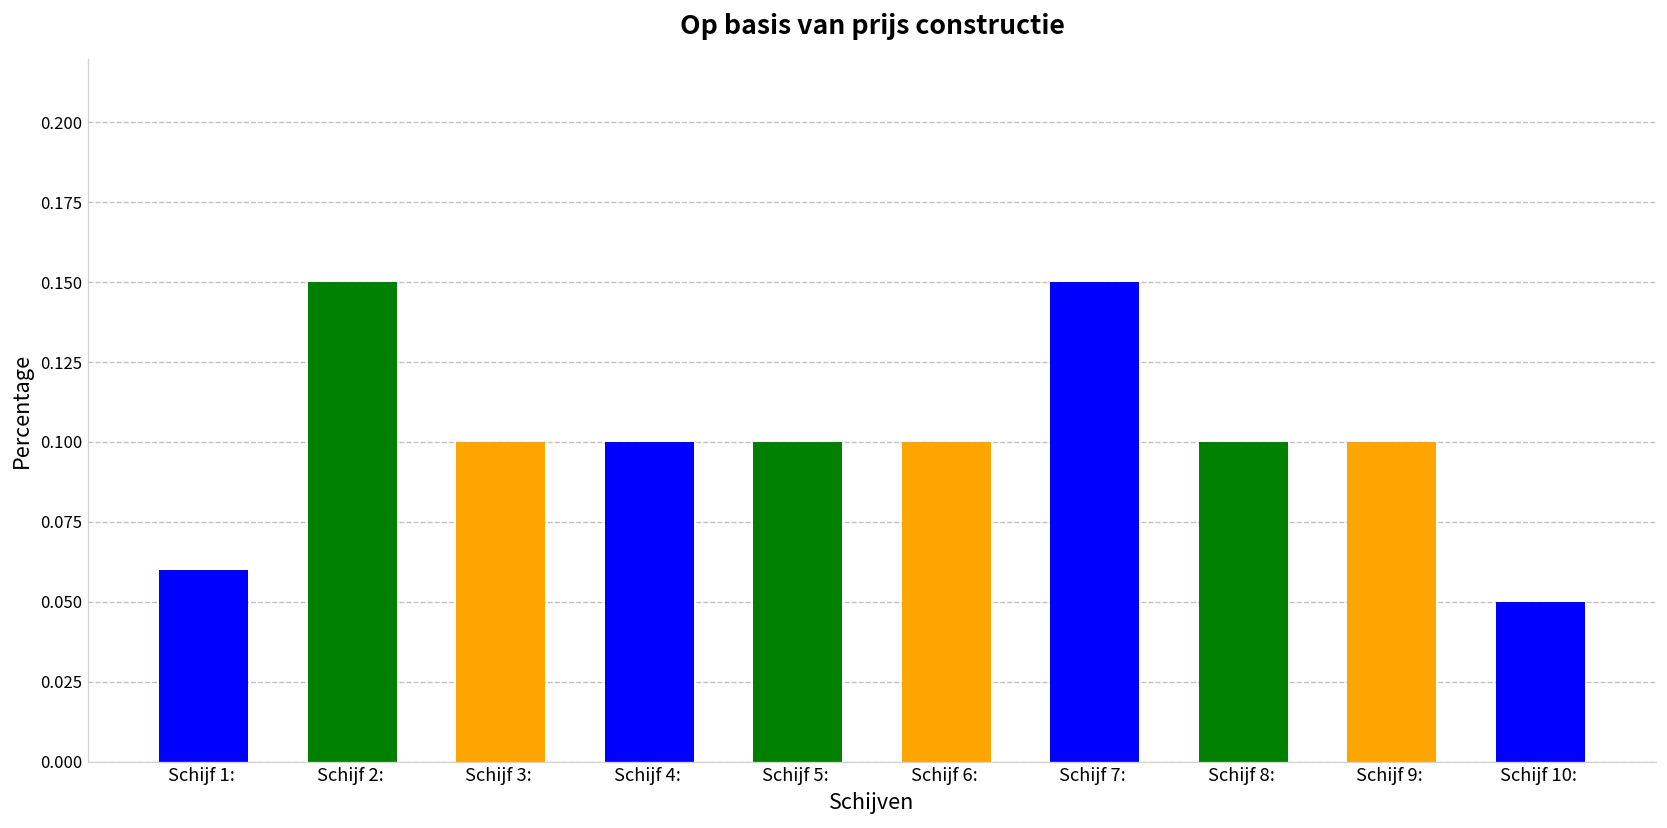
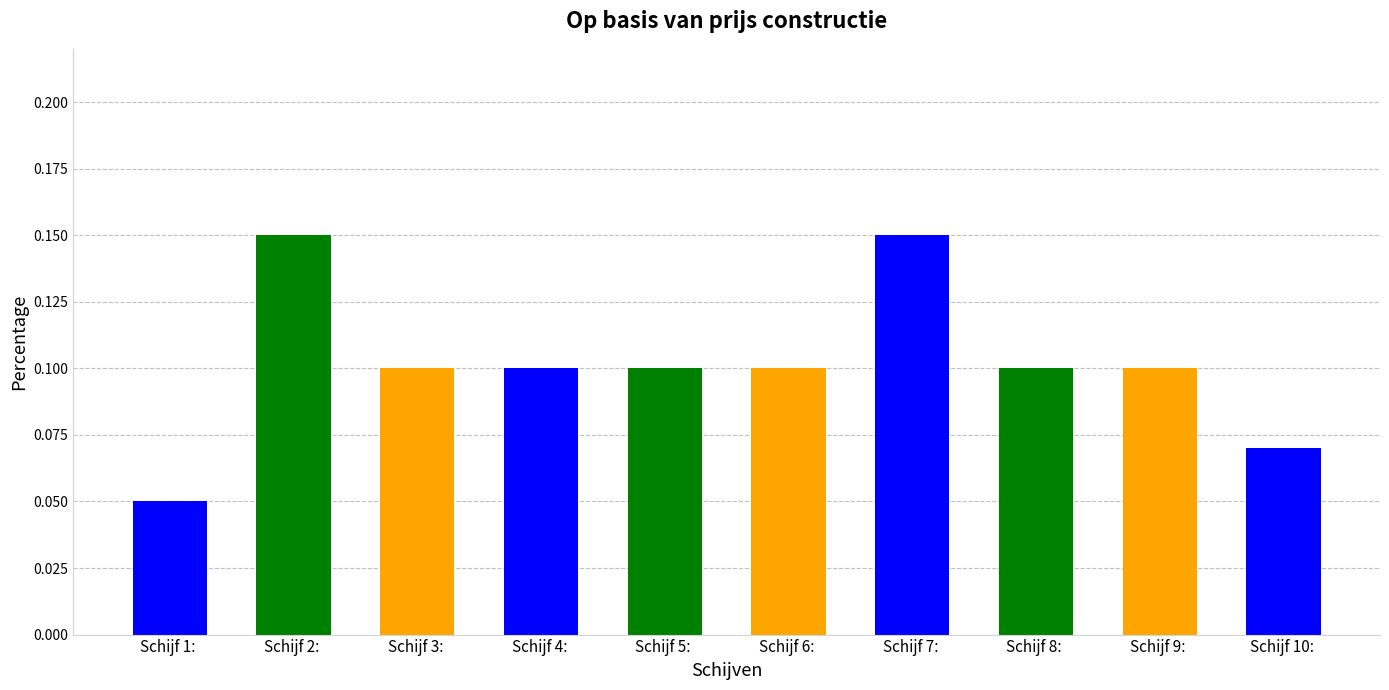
Schijf 1:: 0.06 -> 0.05
Schijf 10:: 0.05 -> 0.07
